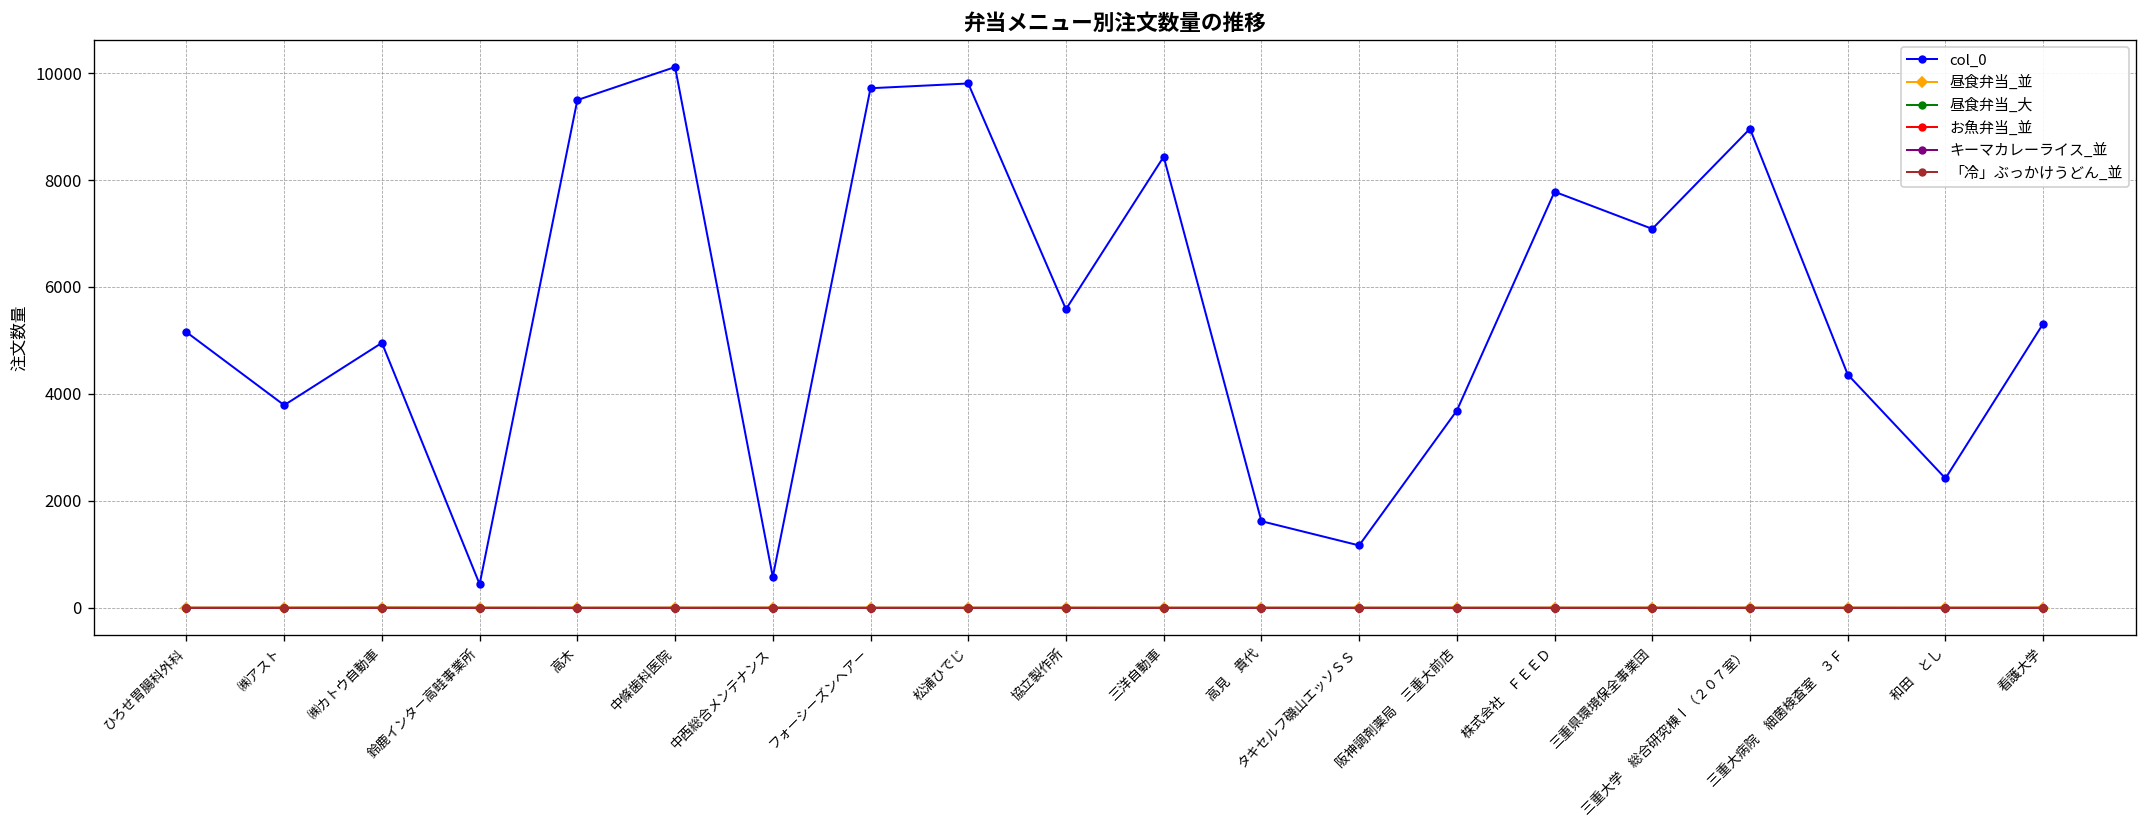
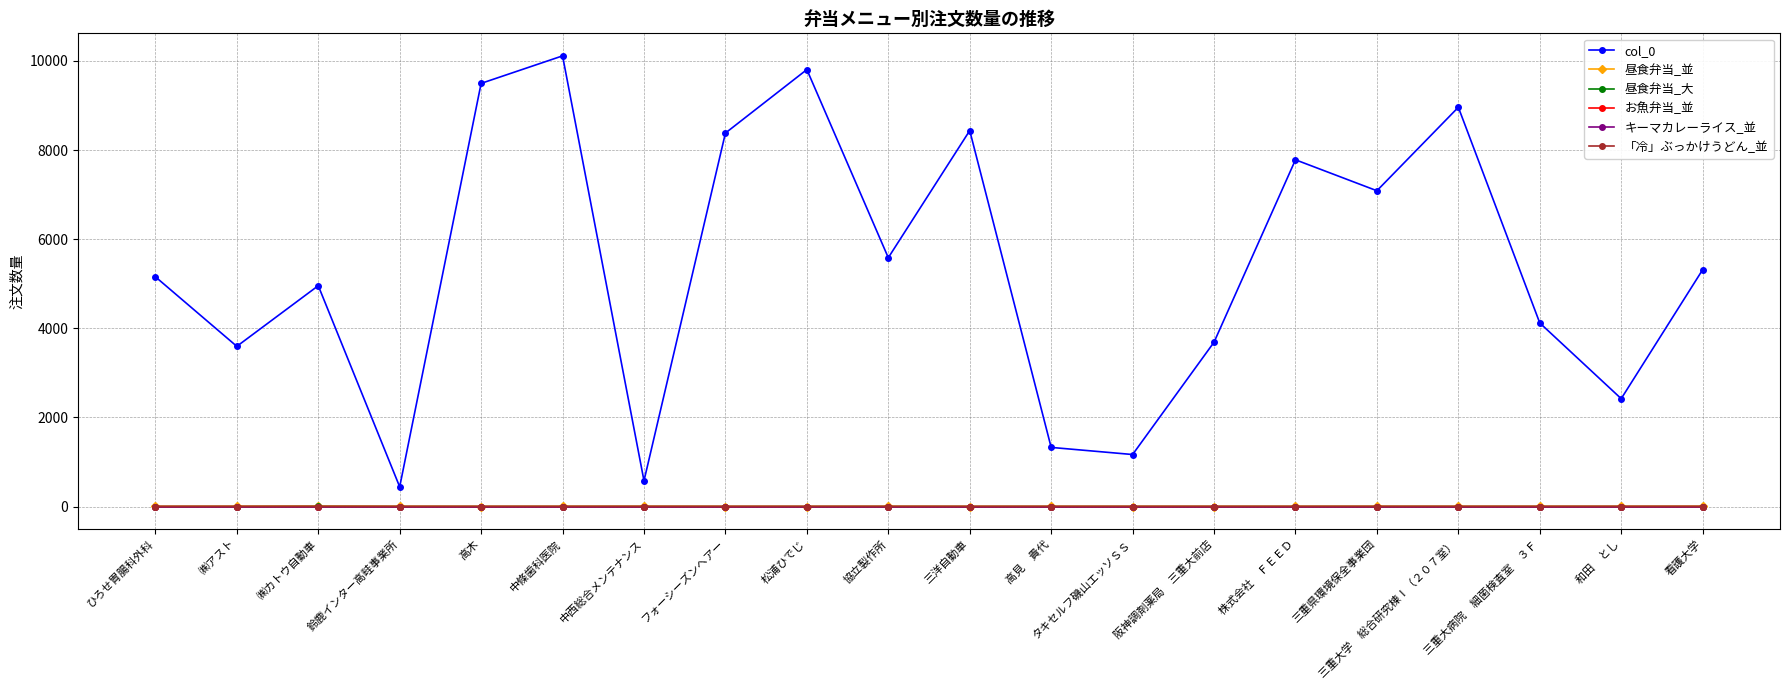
col_0, ㈱アスト: 3800 -> 3600
col_0, フォーシーズンヘアー: 9700 -> 8400
col_0, 高見 貴代: 1600 -> 1300
col_0, 三重大病院 細菌検査室 ３Ｆ: 4400 -> 4100
